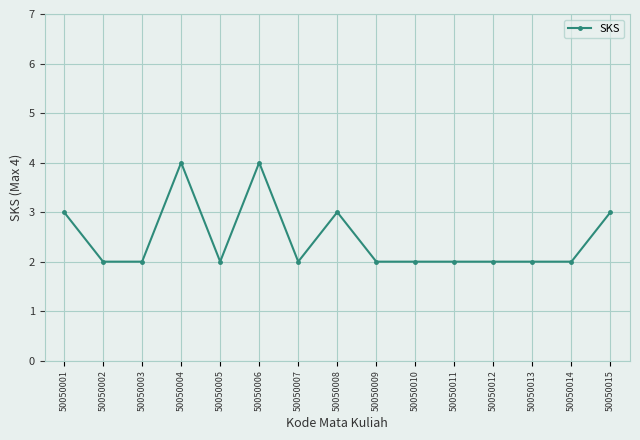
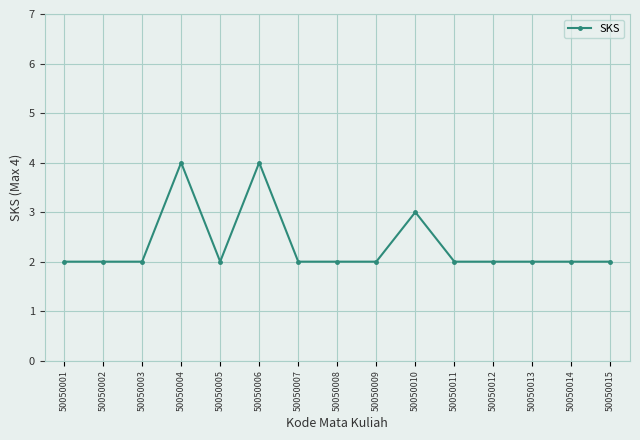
50050001: 3 -> 2
50050008: 3 -> 2
50050010: 2 -> 3
50050015: 3 -> 2
